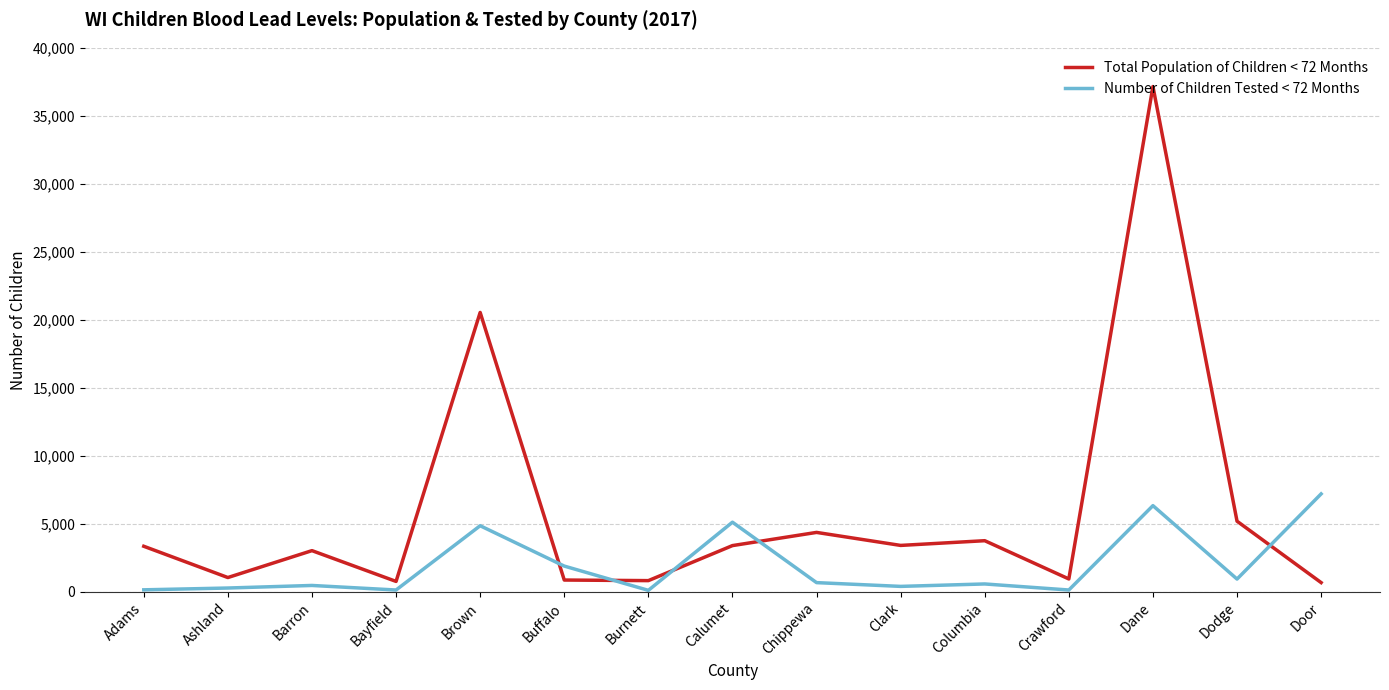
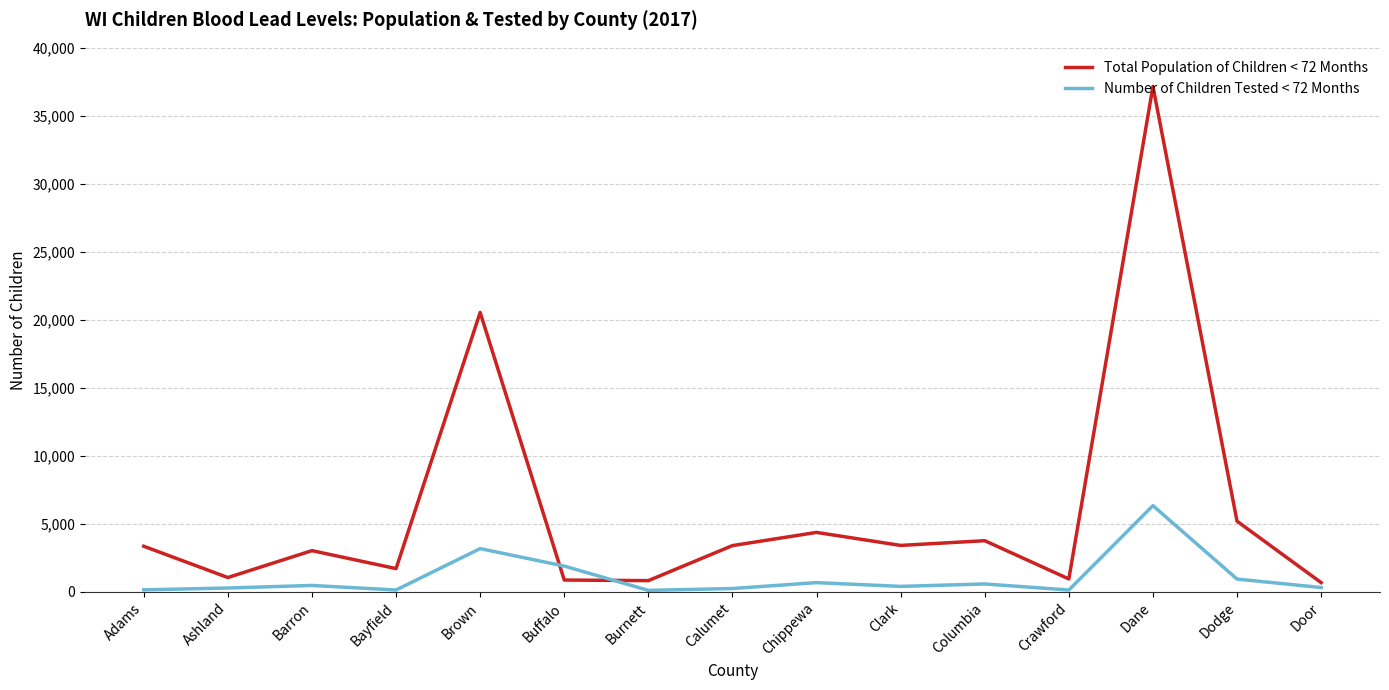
Total Population of Children < 72 Months, Bayfield: 800 -> 1,700
Number of Children Tested < 72 Months, Brown: 4,900 -> 3,200
Number of Children Tested < 72 Months, Calumet: 5,100 -> 300
Number of Children Tested < 72 Months, Door: 7,200 -> 300
